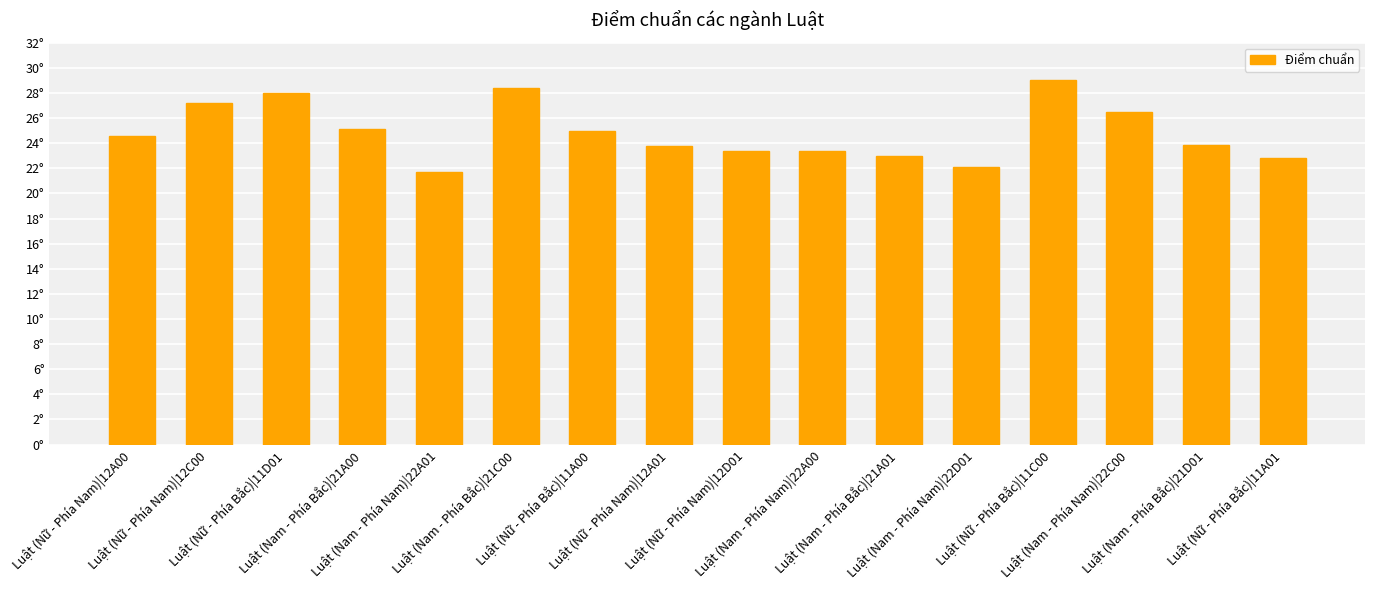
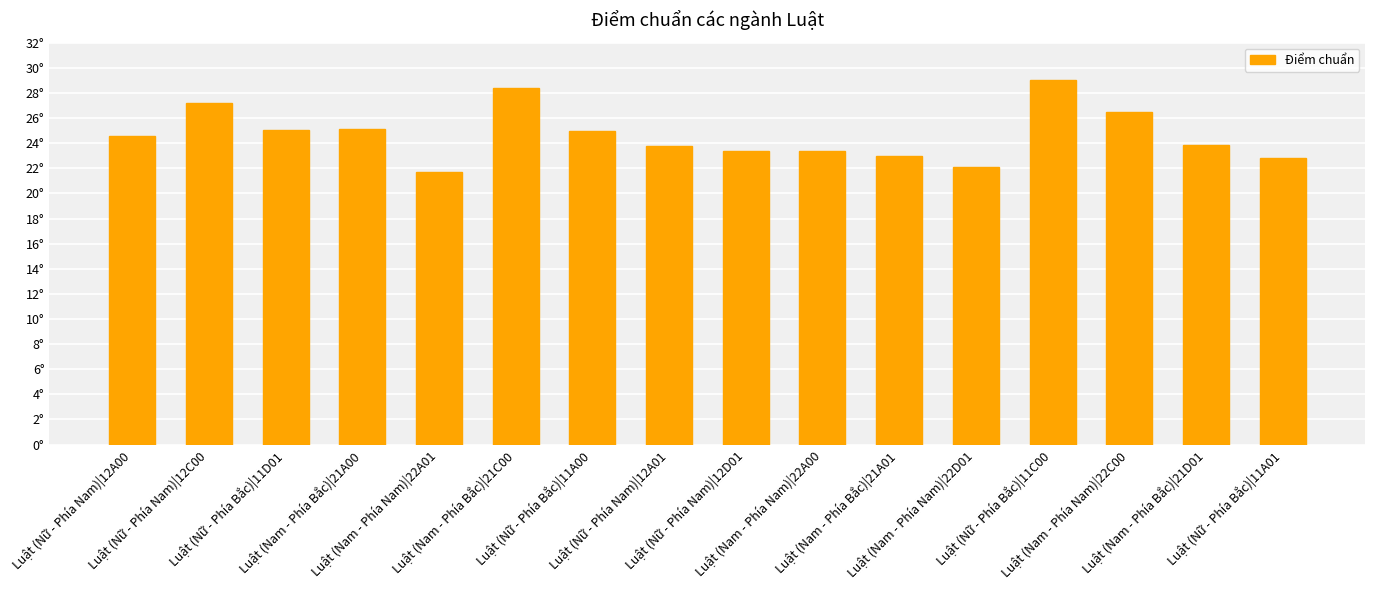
Luật (Nữ - Phía Bắc)|11D01: 28.0° -> 25.1°
